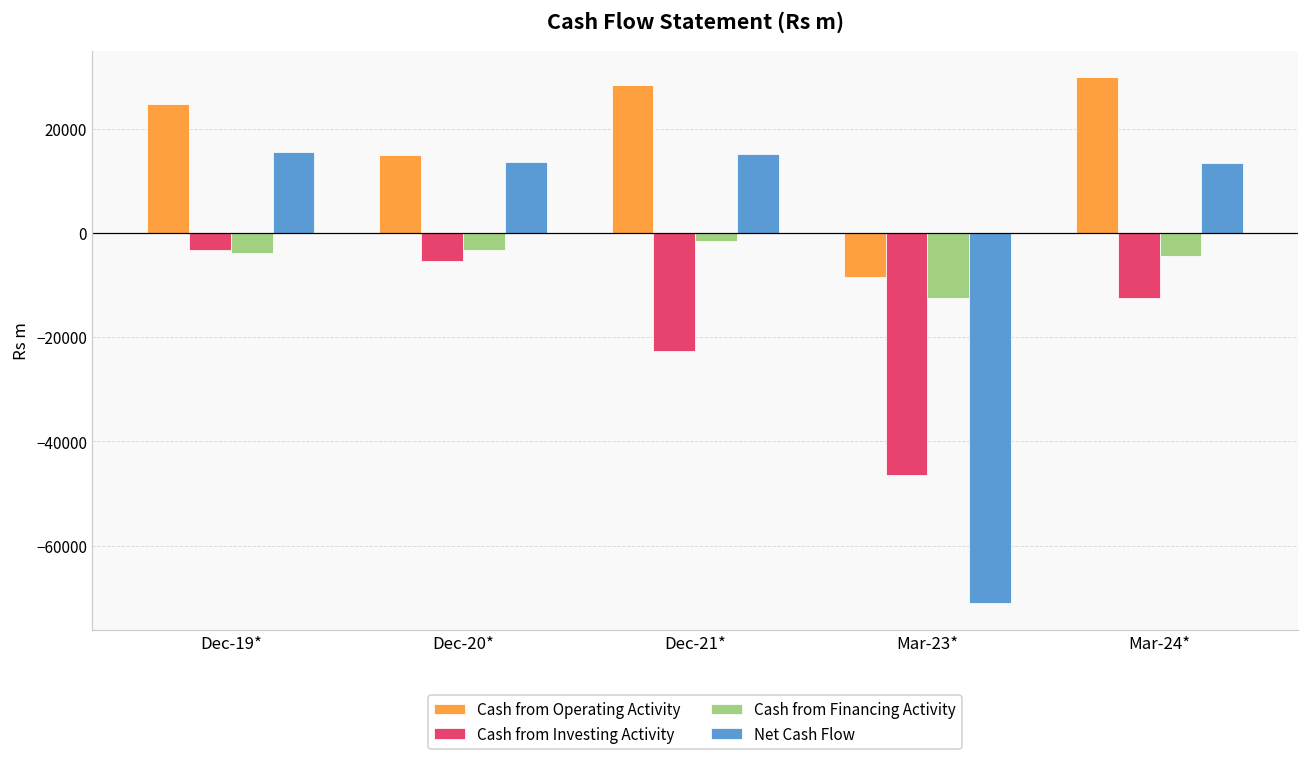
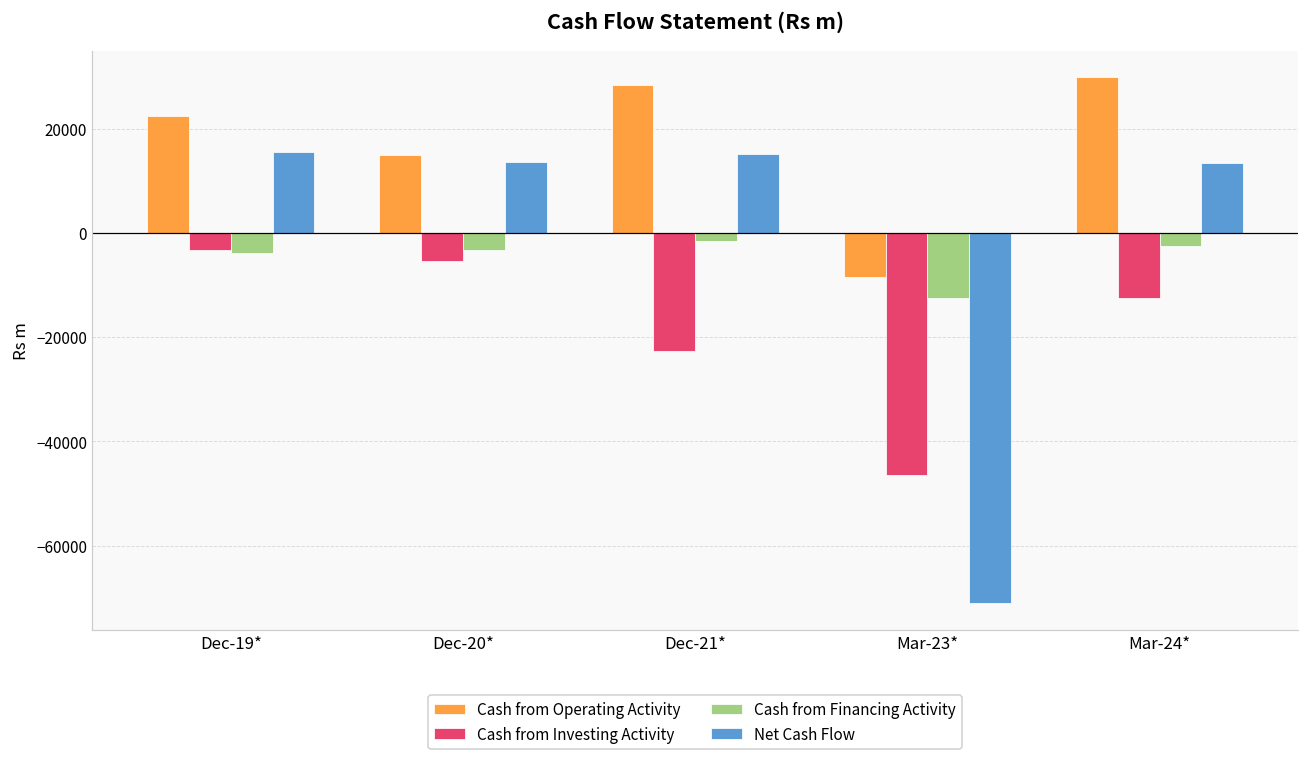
Cash from Operating Activity, Dec-19*: 25000 -> 23000
Cash from Financing Activity, Mar-24*: -4000 -> -3000
